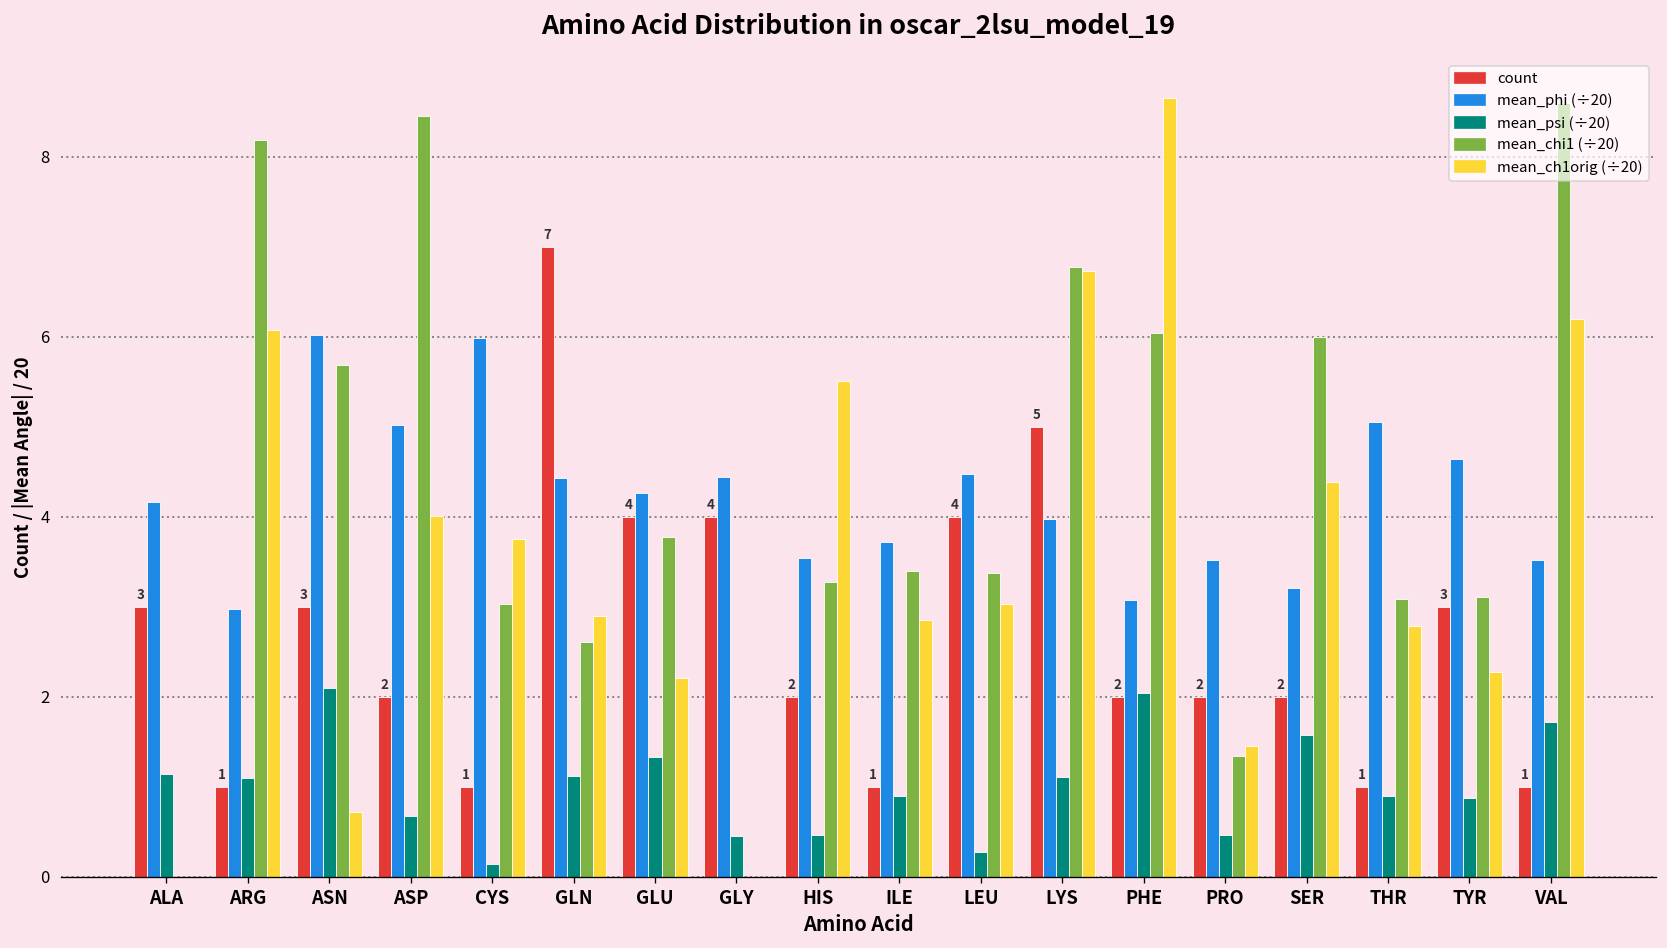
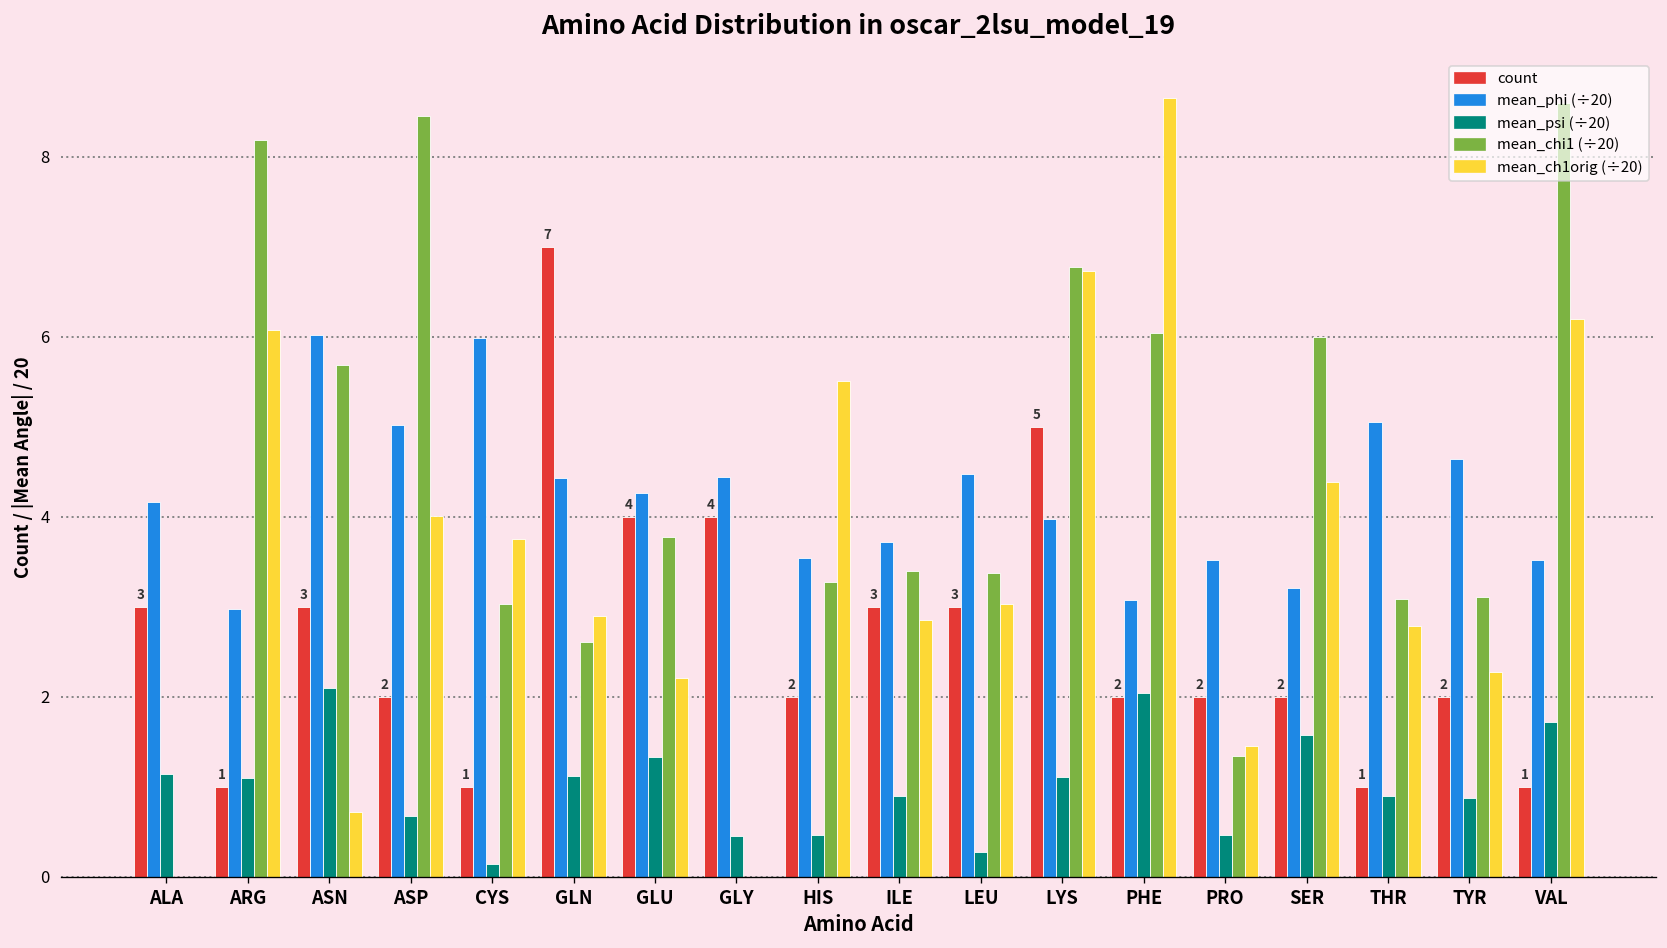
count, ILE: 1 -> 3
count, LEU: 4 -> 3
count, TYR: 3 -> 2
